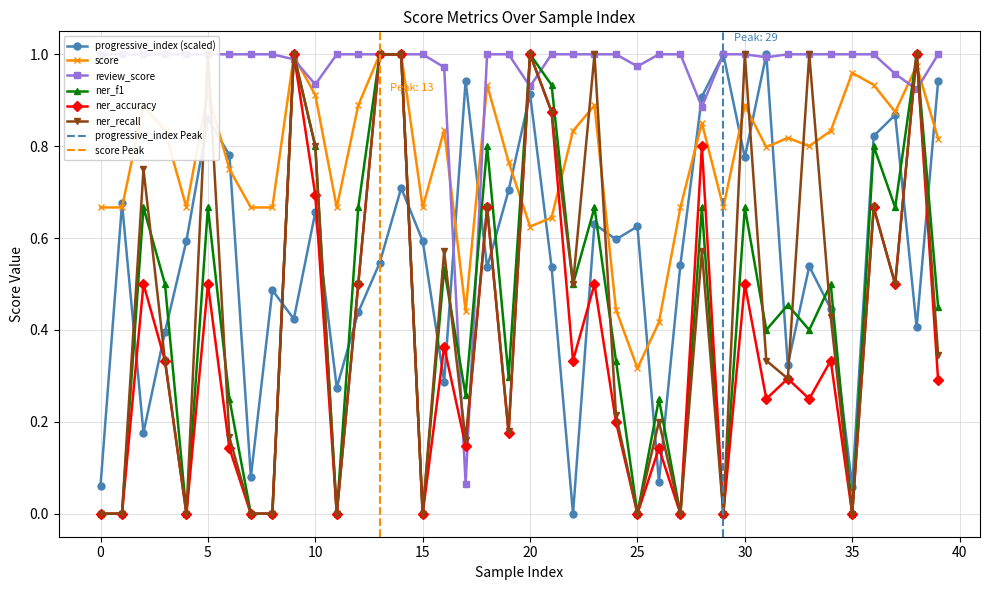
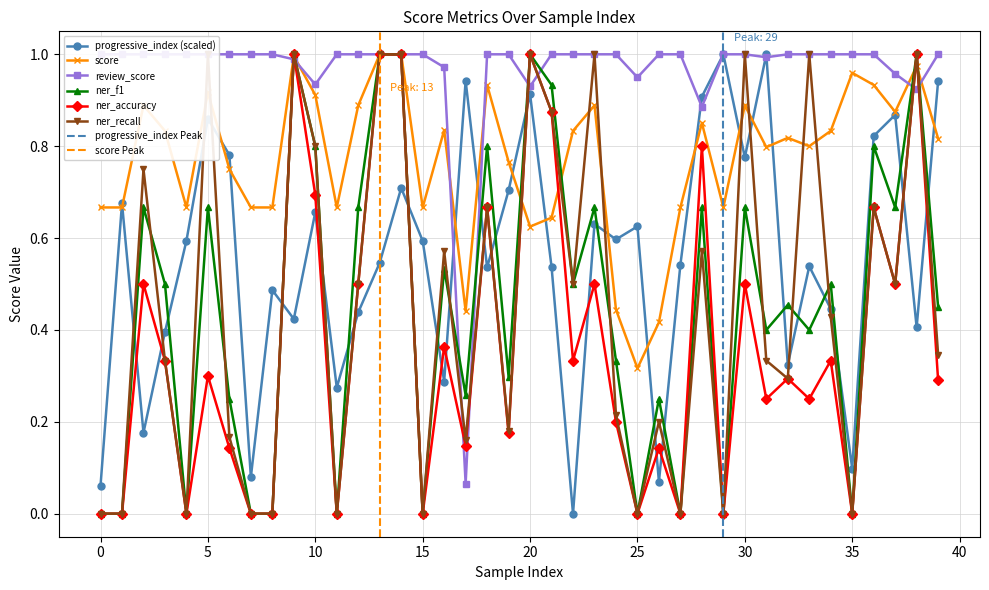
ner_accuracy, 5: 0.5 -> 0.3
review_score, 25: 0.97 -> 0.95
progressive_index (scaled), 35: 0.06 -> 0.10
